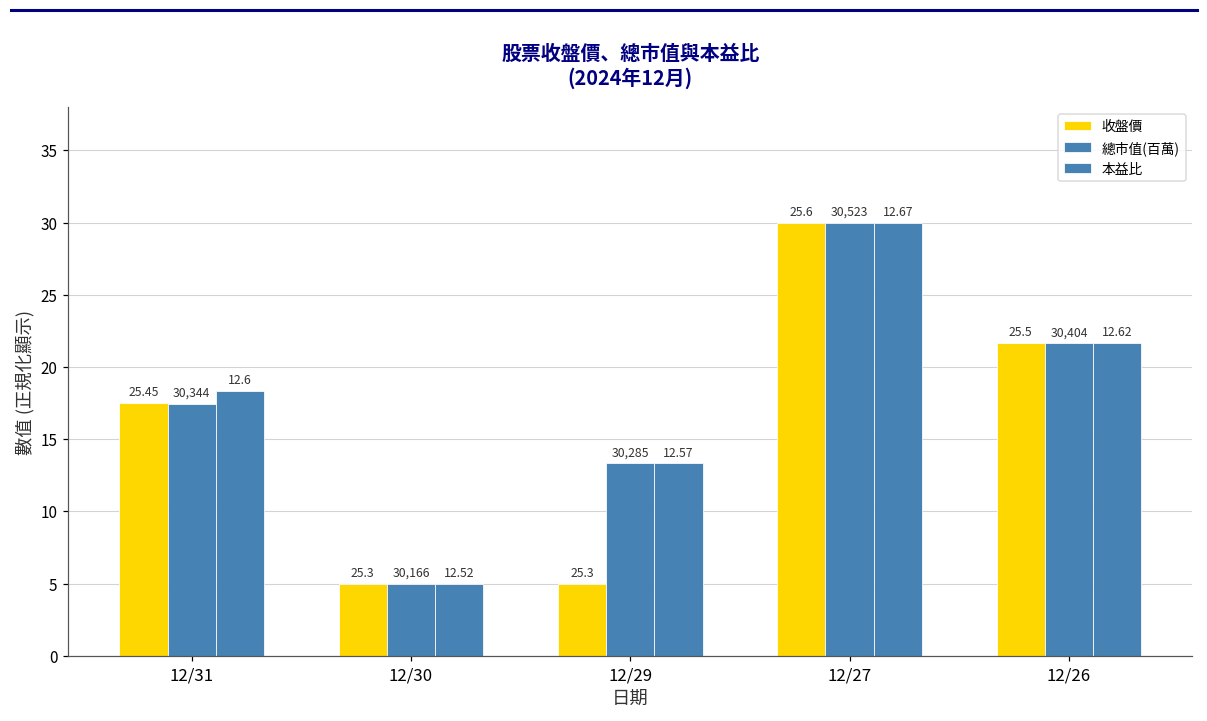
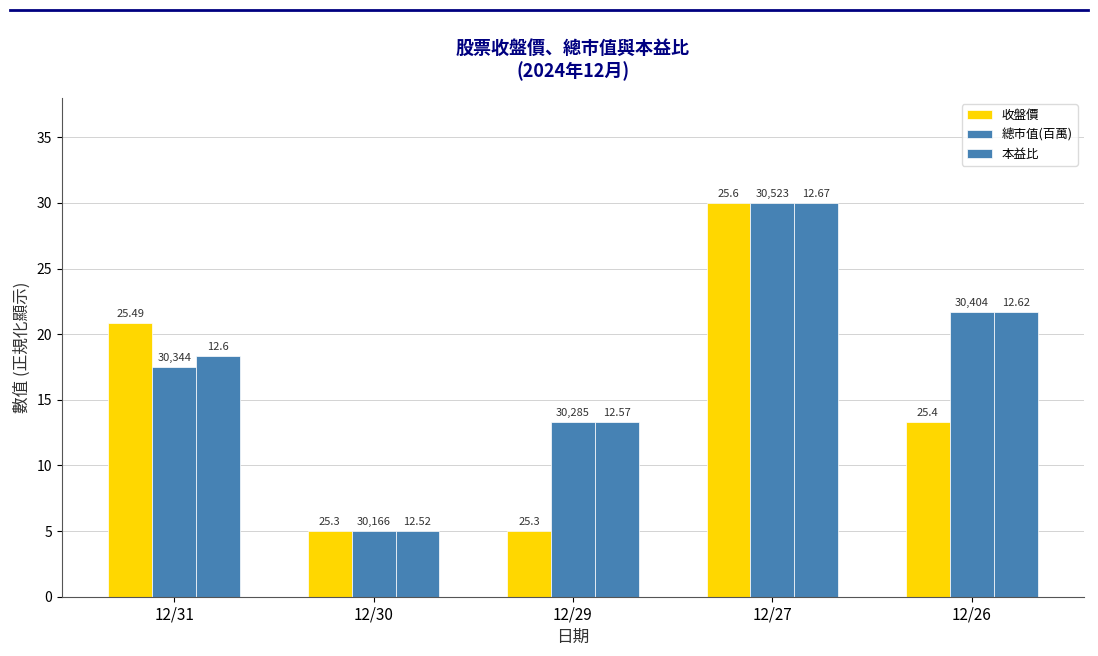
收盤價, 12/31: 25.45 -> 25.49
收盤價, 12/26: 25.5 -> 25.4
